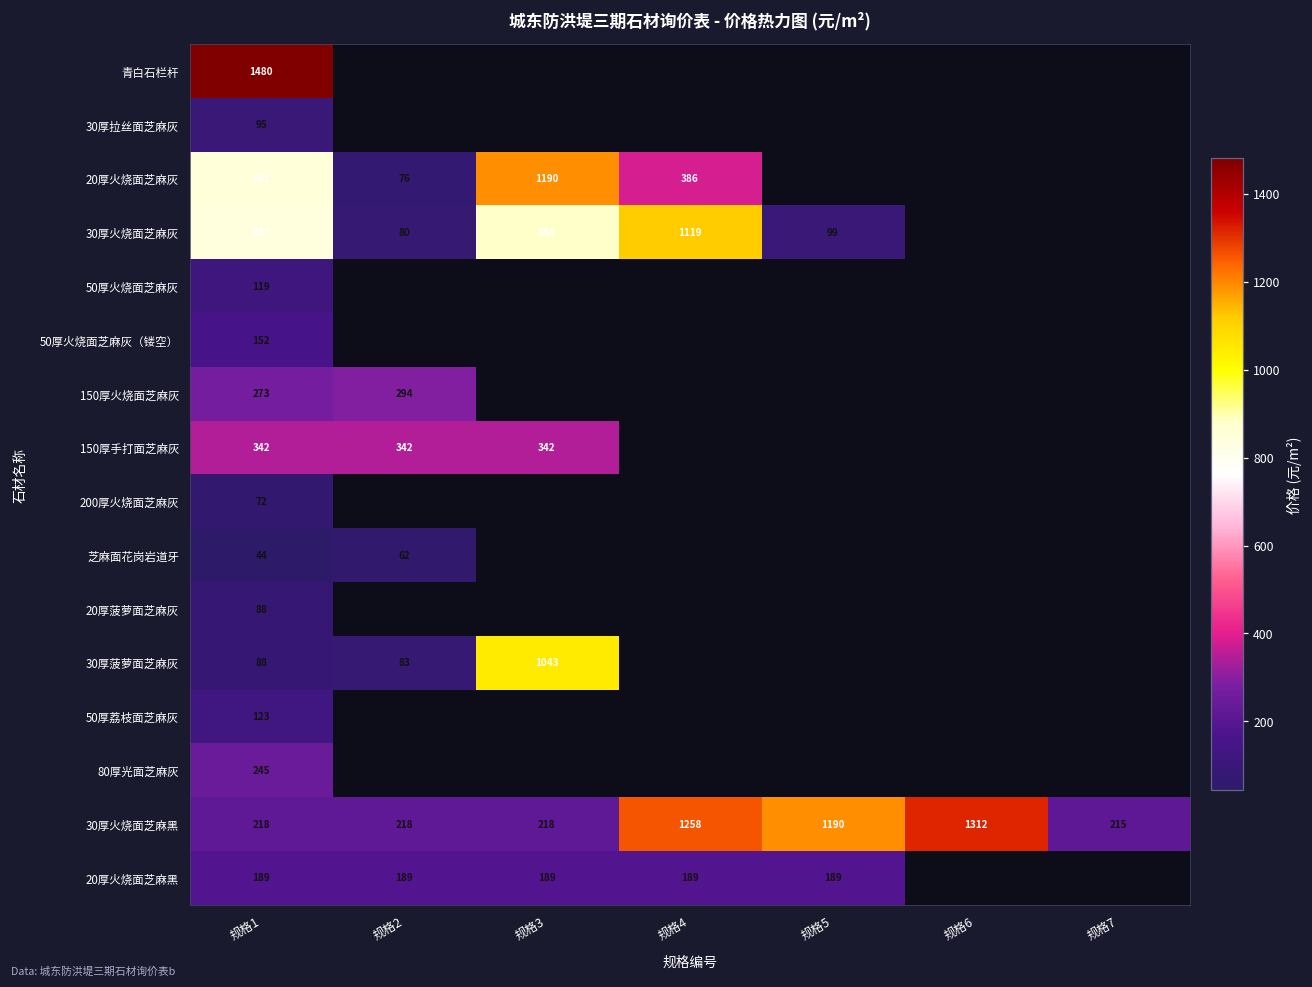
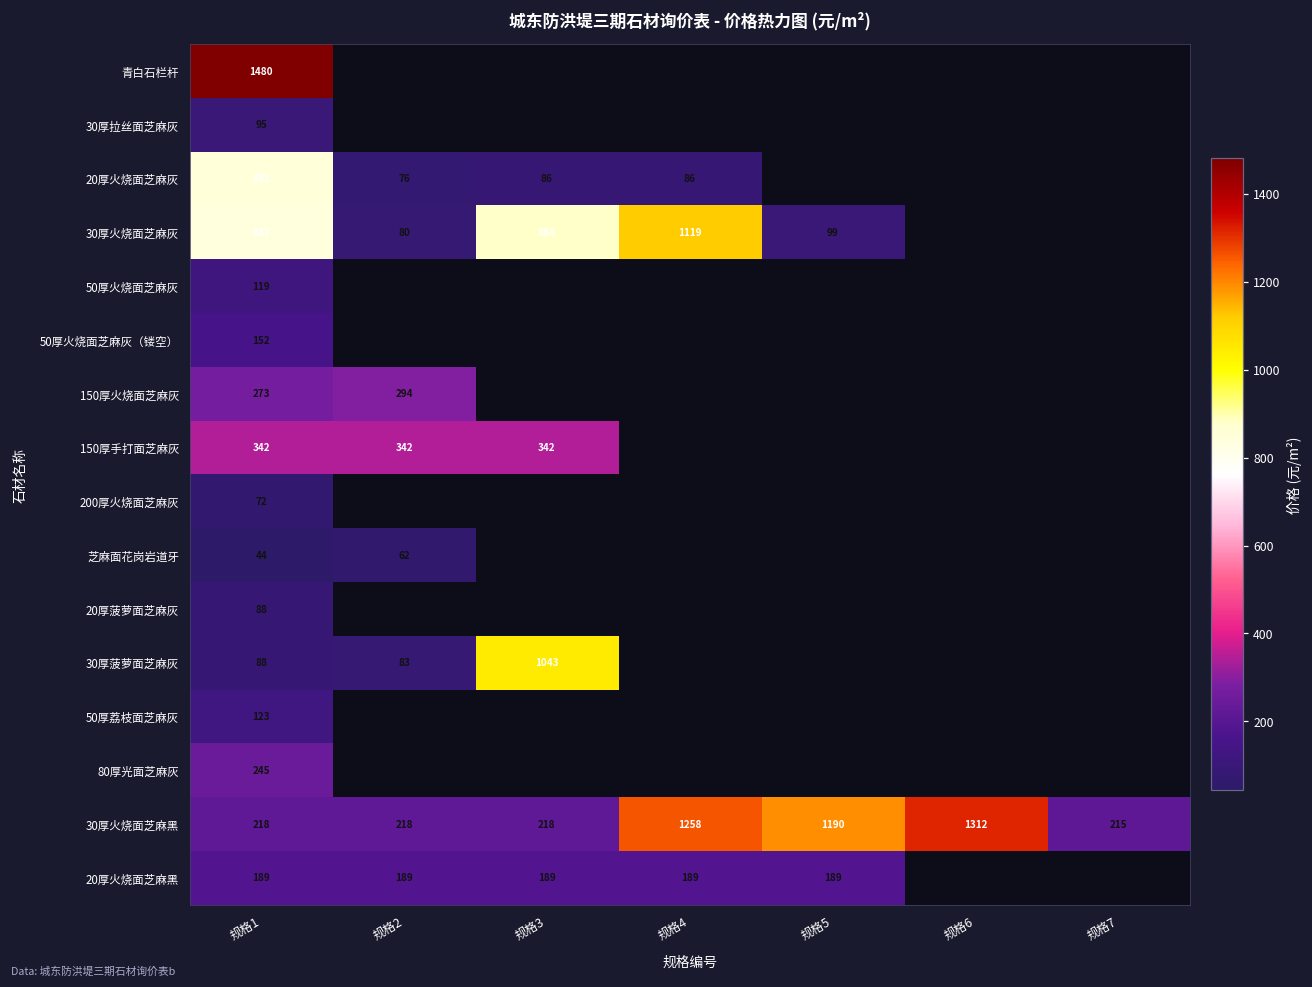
20厚火烧面芝麻灰, 规格3: 1190 -> 86
20厚火烧面芝麻灰, 规格4: 386 -> 86
